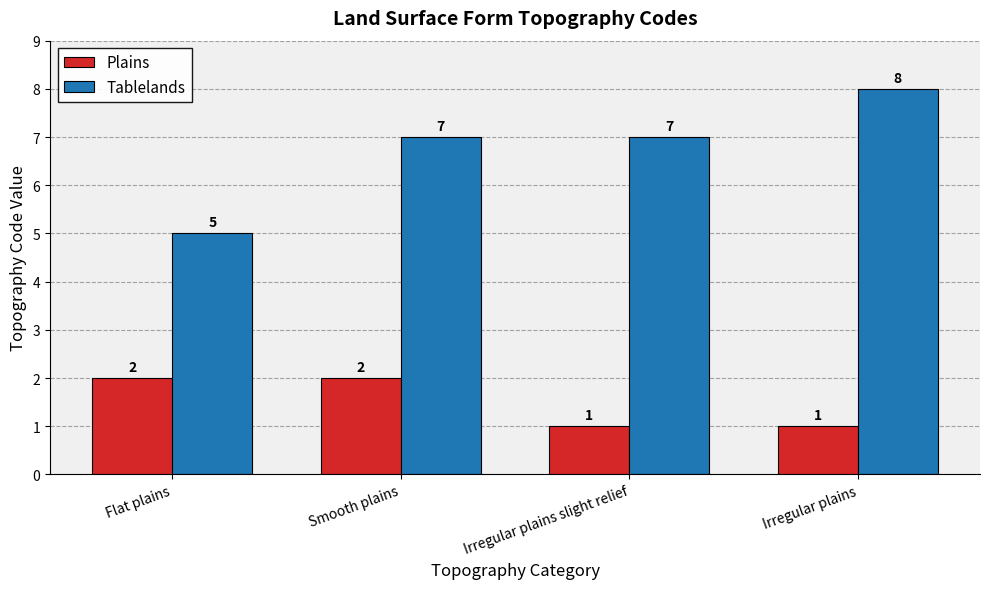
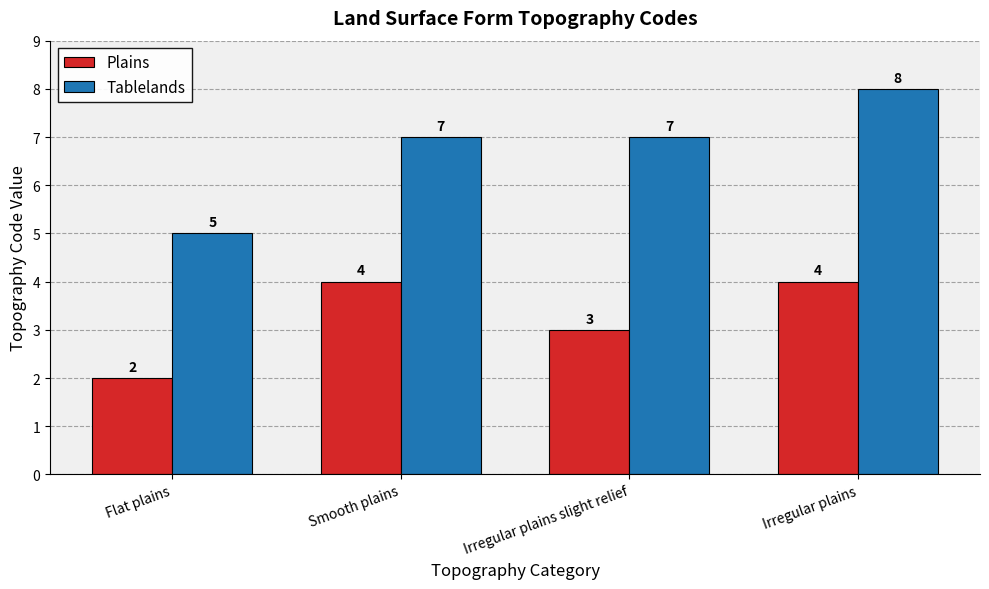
Plains, Smooth plains: 2 -> 4
Plains, Irregular plains slight relief: 1 -> 3
Plains, Irregular plains: 1 -> 4
